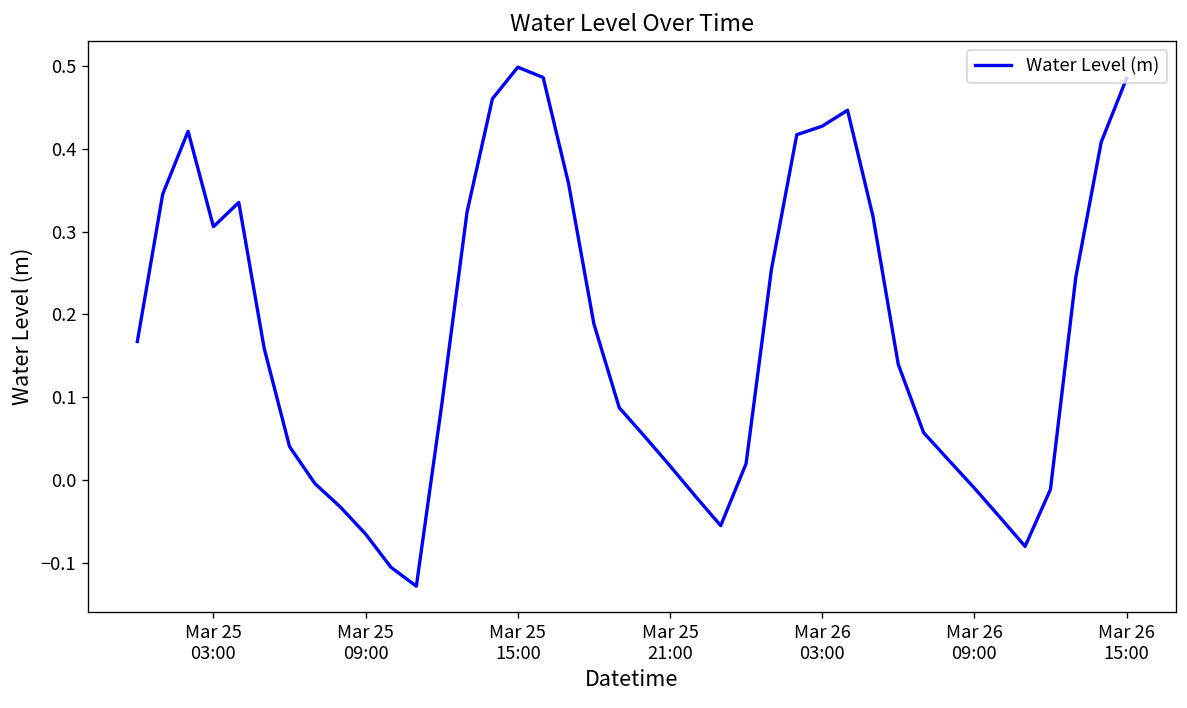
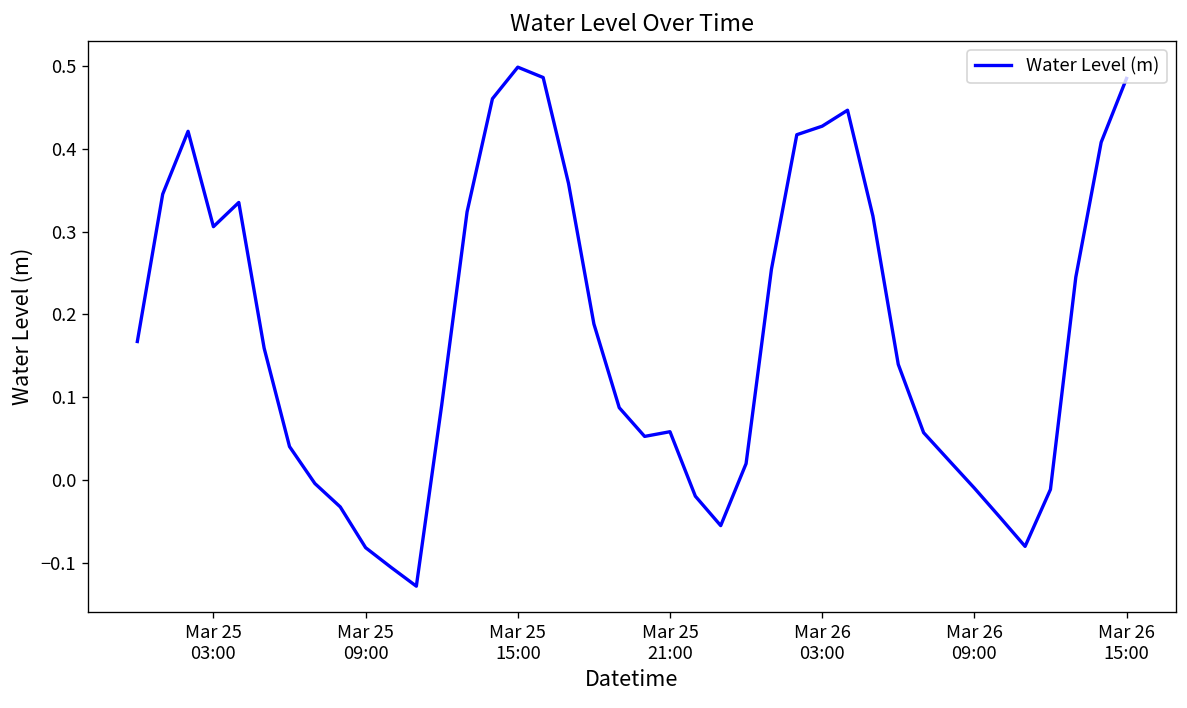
Mar 25 09:00: -0.07 -> -0.08
Mar 25 21:00: 0.02 -> 0.06
